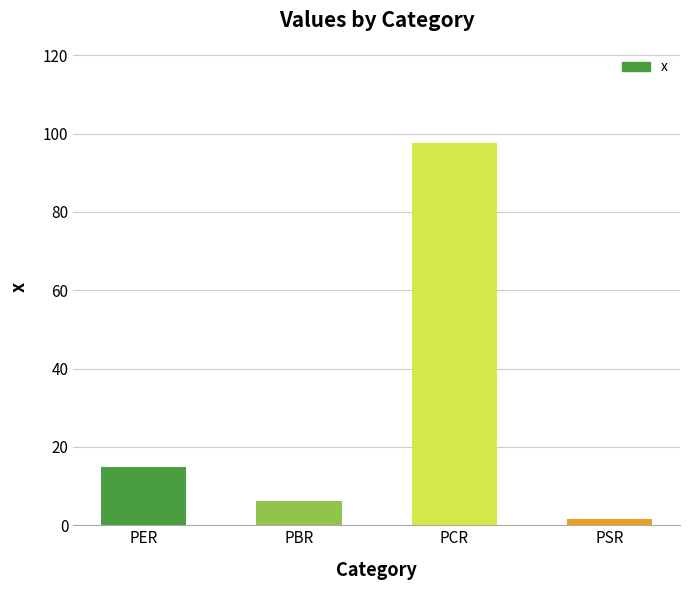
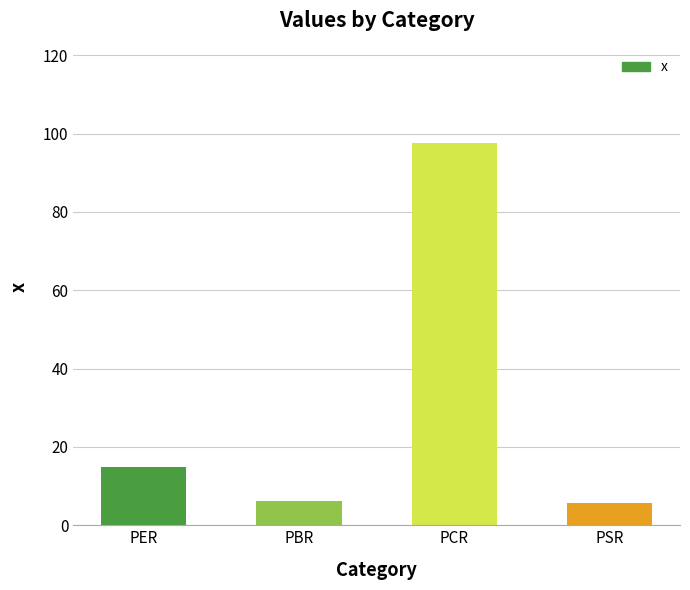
PSR: 2 -> 6
